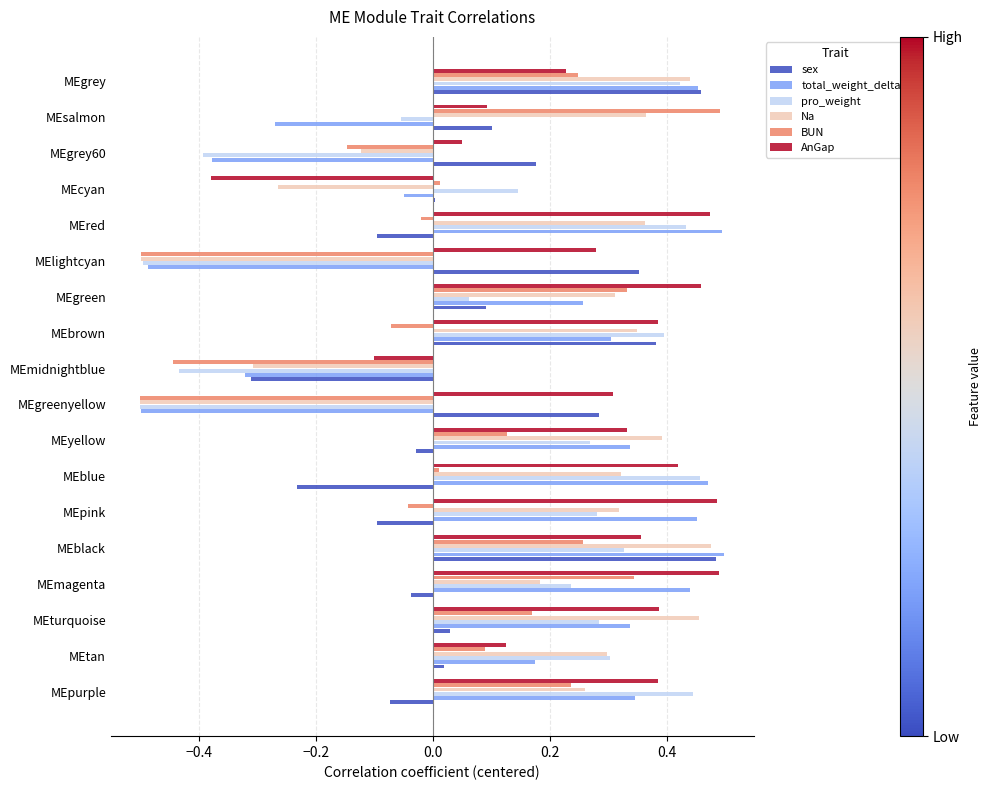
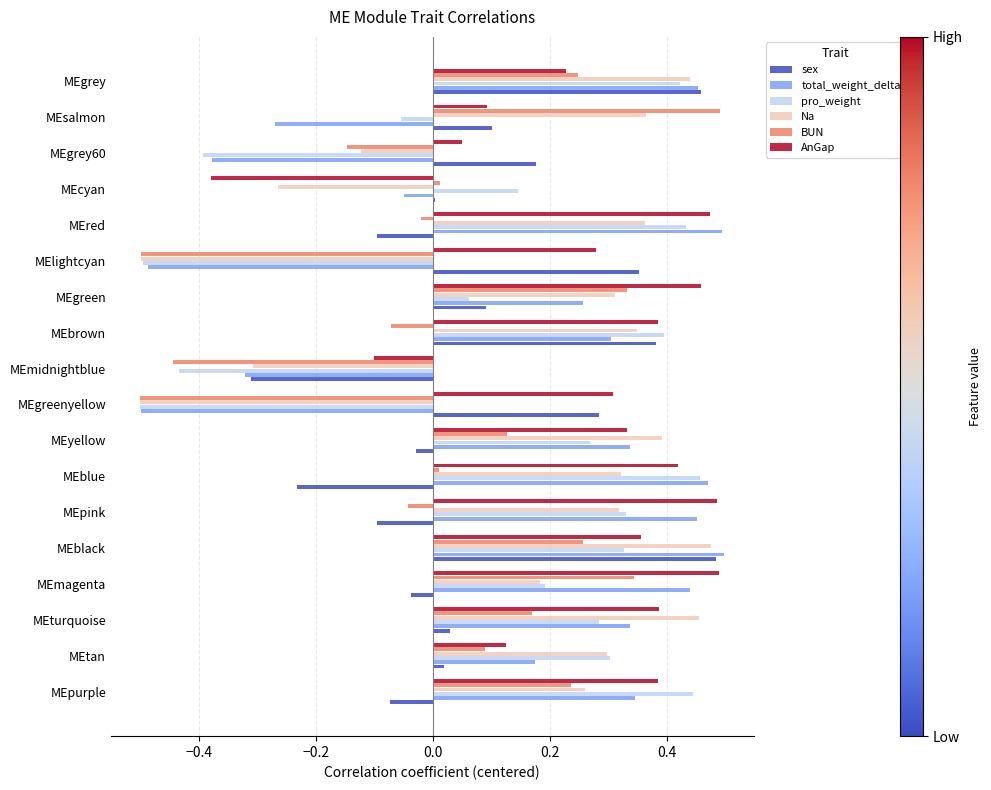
pro_weight, MEpink: 0.28 -> 0.33
pro_weight, MEmagenta: 0.24 -> 0.19
